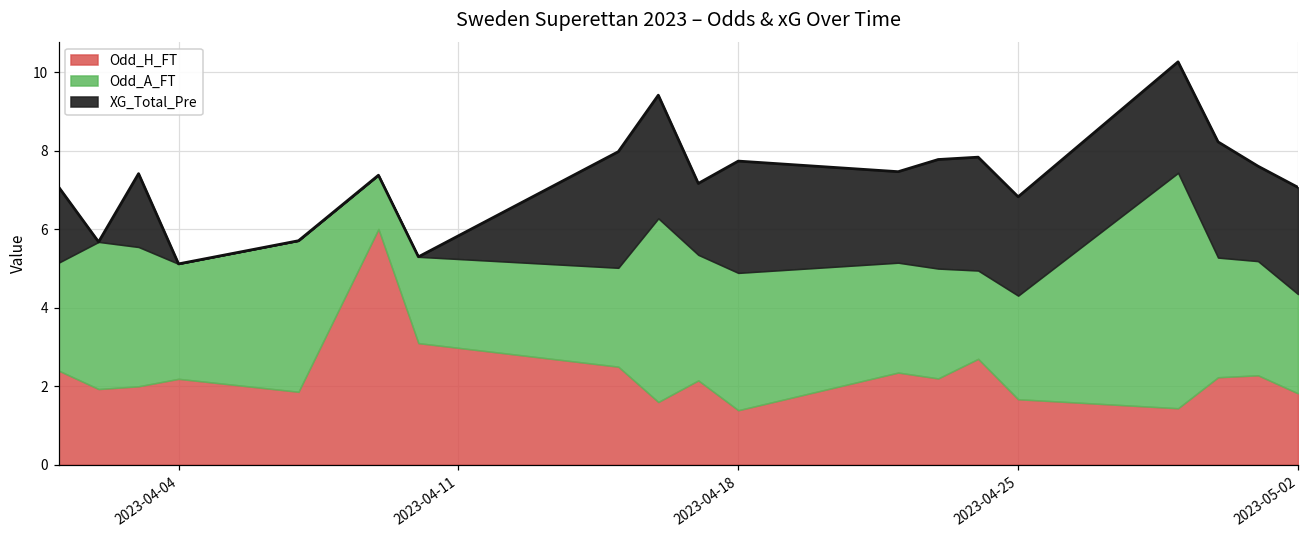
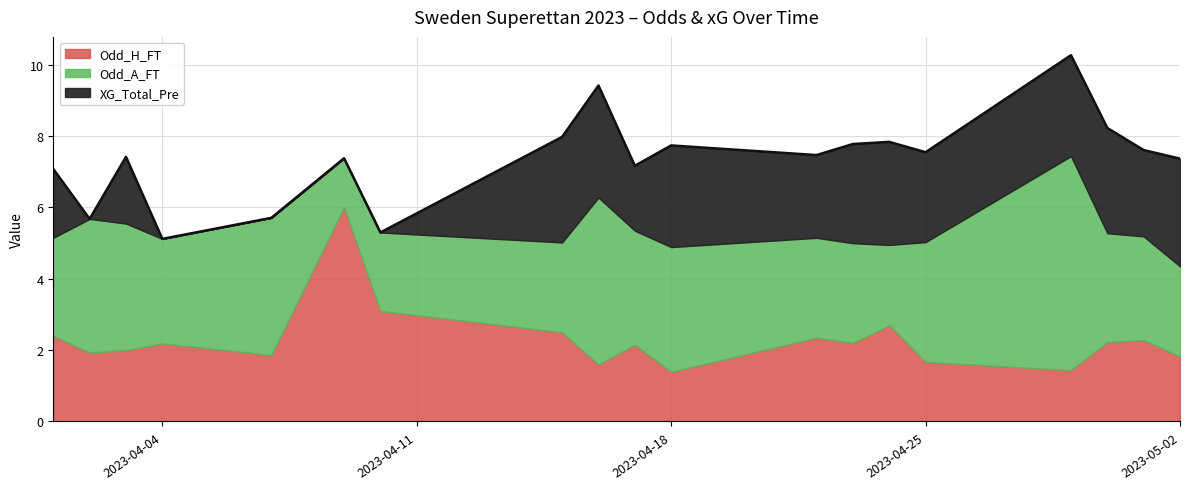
Odd_A_FT, 2023-04-25: 2.6 -> 3.4
XG_Total_Pre, 2023-05-02: 2.7 -> 3.0
